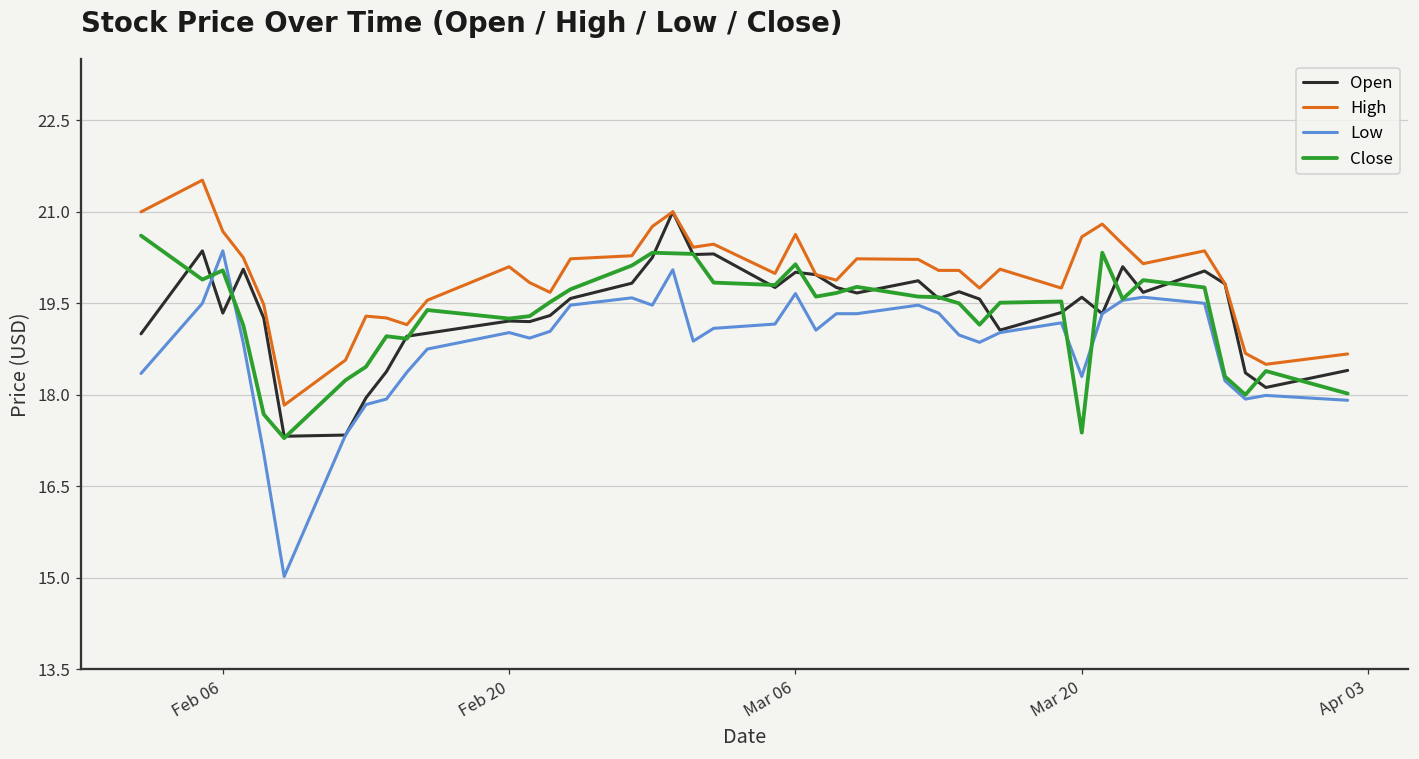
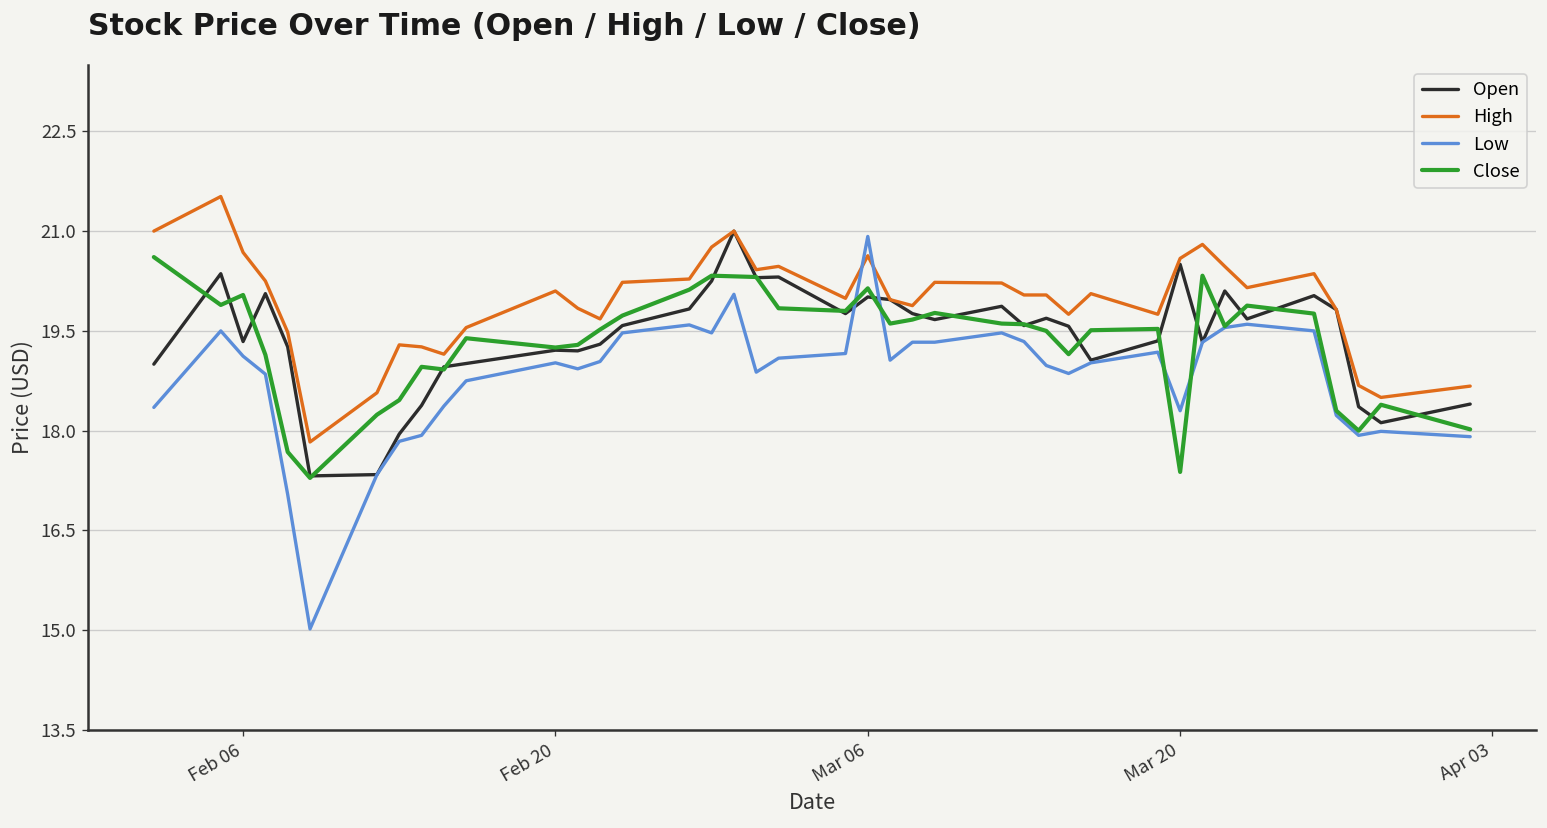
Low, Feb 06: 20.4 -> 19.1
Low, Mar 06: 19.7 -> 20.9
Open, Mar 20: 19.6 -> 20.5
